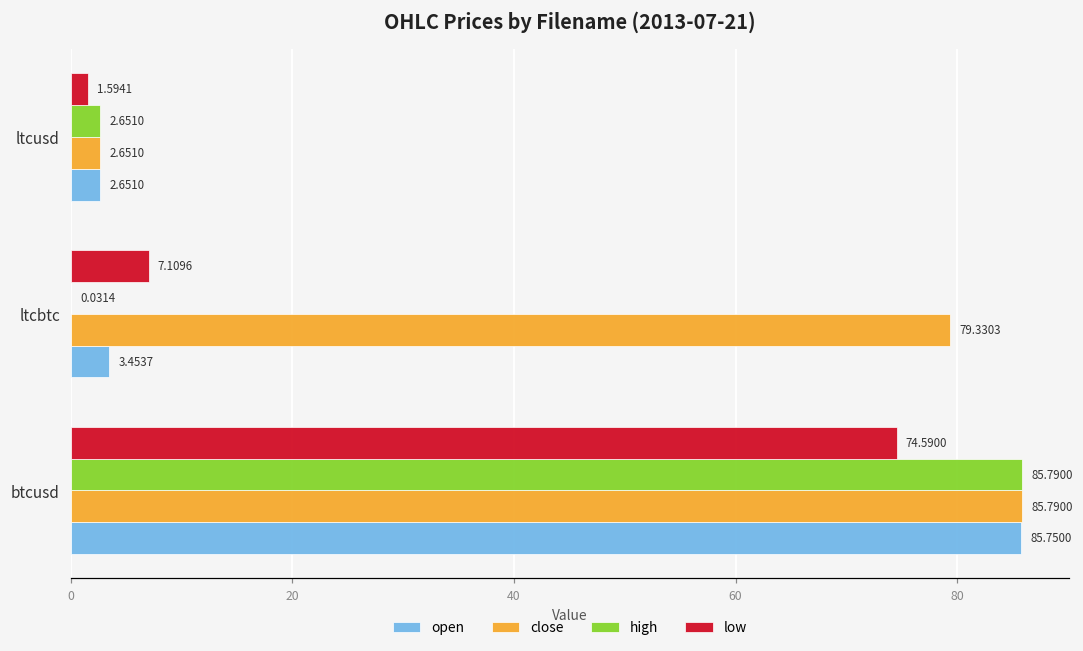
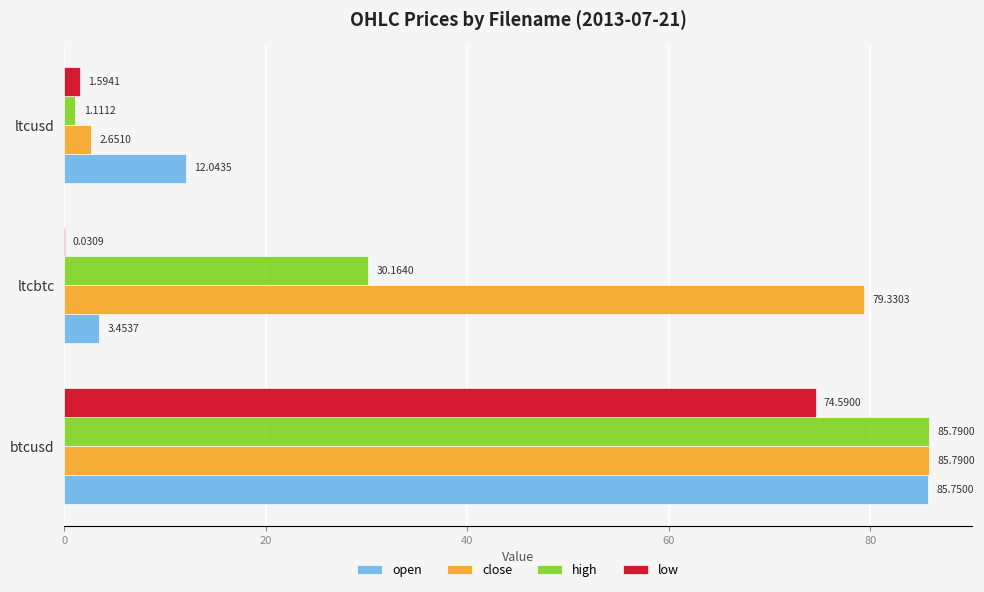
high, ltcusd: 2.6510 -> 1.1112
open, ltcusd: 2.6510 -> 12.0435
low, ltcbtc: 7.1096 -> 0.0309
high, ltcbtc: 0.0314 -> 30.1640
